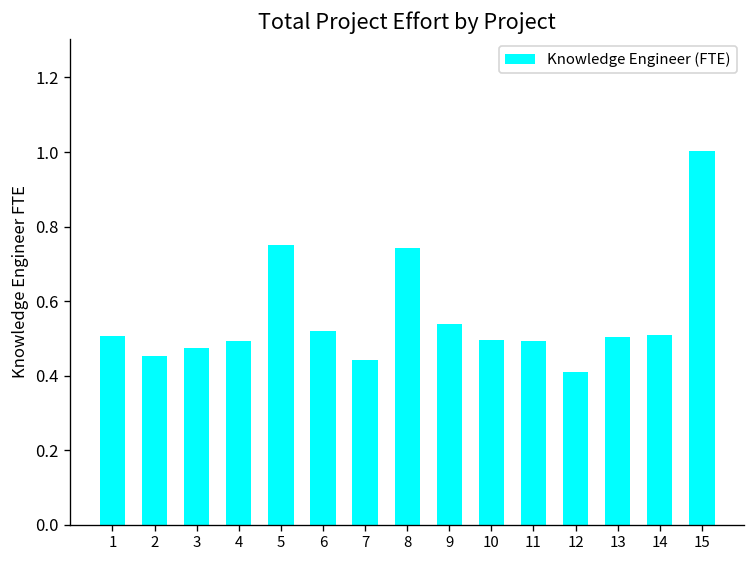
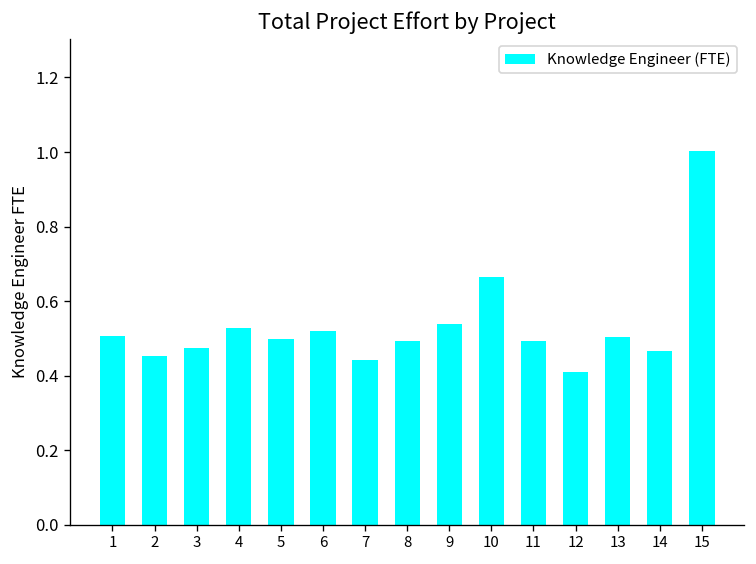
4: 0.49 -> 0.53
5: 0.75 -> 0.50
8: 0.74 -> 0.49
10: 0.50 -> 0.67
14: 0.51 -> 0.47
